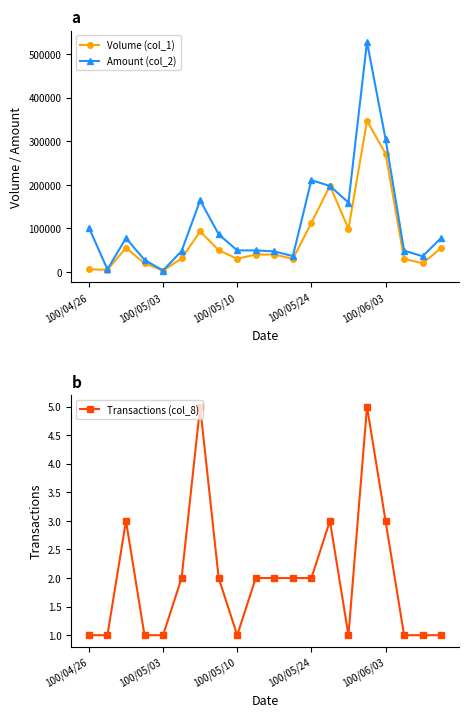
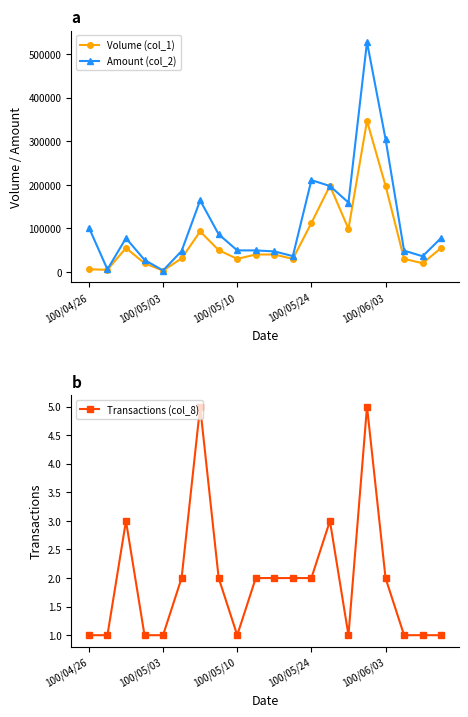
a, Volume (col_1), 100/06/03: 270000 -> 200000
b, 100/06/03: 3 -> 2
